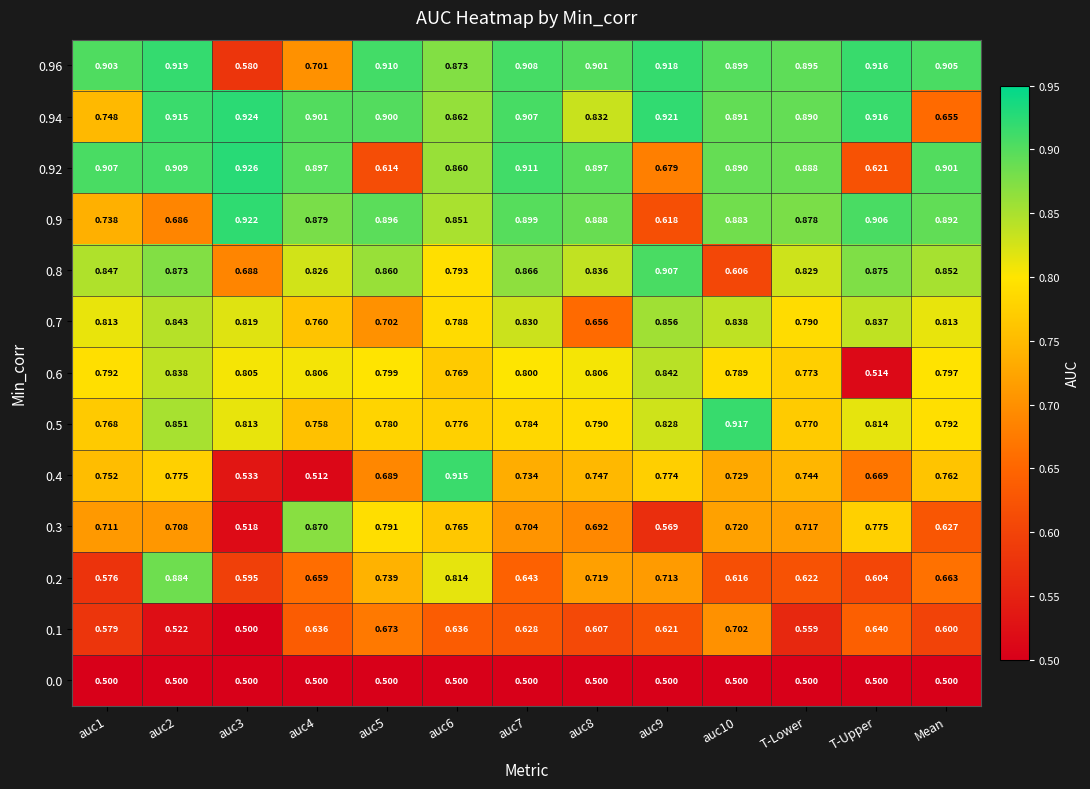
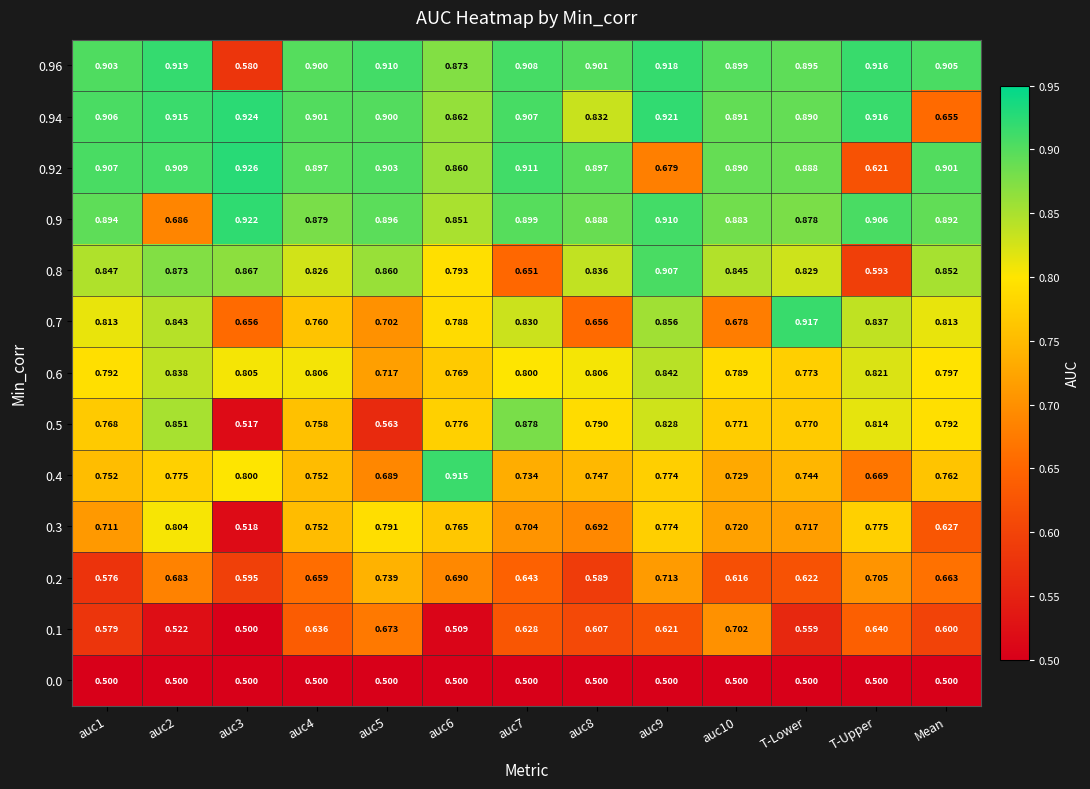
0.96, auc4: 0.701 -> 0.900
0.94, auc1: 0.748 -> 0.906
0.92, auc5: 0.614 -> 0.903
0.9, auc1: 0.738 -> 0.894
0.9, auc9: 0.618 -> 0.910
0.8, auc3: 0.688 -> 0.867
0.8, auc7: 0.866 -> 0.651
0.8, auc10: 0.606 -> 0.845
0.8, T-Upper: 0.875 -> 0.593
0.7, auc3: 0.819 -> 0.656
0.7, auc10: 0.838 -> 0.678
0.7, T-Lower: 0.790 -> 0.917
0.6, auc5: 0.799 -> 0.717
0.6, T-Upper: 0.514 -> 0.821
0.5, auc3: 0.813 -> 0.517
0.5, auc5: 0.780 -> 0.563
0.5, auc7: 0.784 -> 0.878
0.5, auc10: 0.917 -> 0.771
0.4, auc3: 0.533 -> 0.800
0.4, auc4: 0.512 -> 0.752
0.3, auc2: 0.708 -> 0.804
0.3, auc4: 0.870 -> 0.752
0.3, auc9: 0.569 -> 0.774
0.2, auc2: 0.884 -> 0.683
0.2, auc6: 0.814 -> 0.690
0.2, auc8: 0.719 -> 0.589
0.2, T-Upper: 0.604 -> 0.705
0.1, auc6: 0.636 -> 0.509
